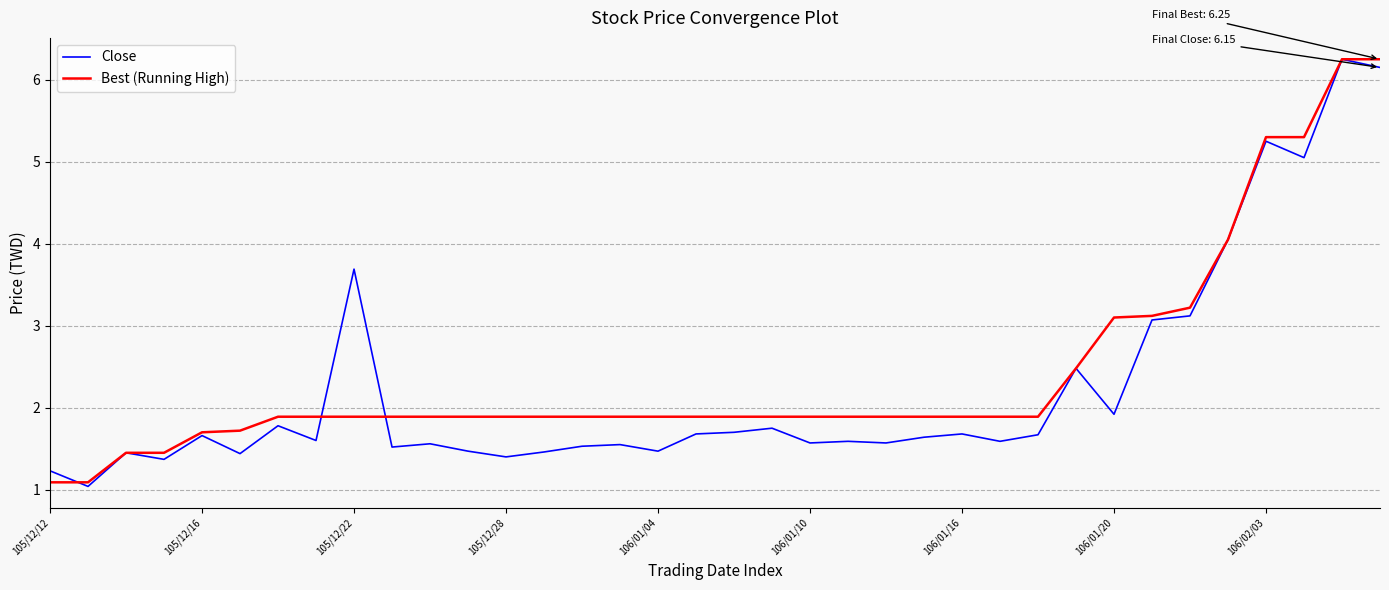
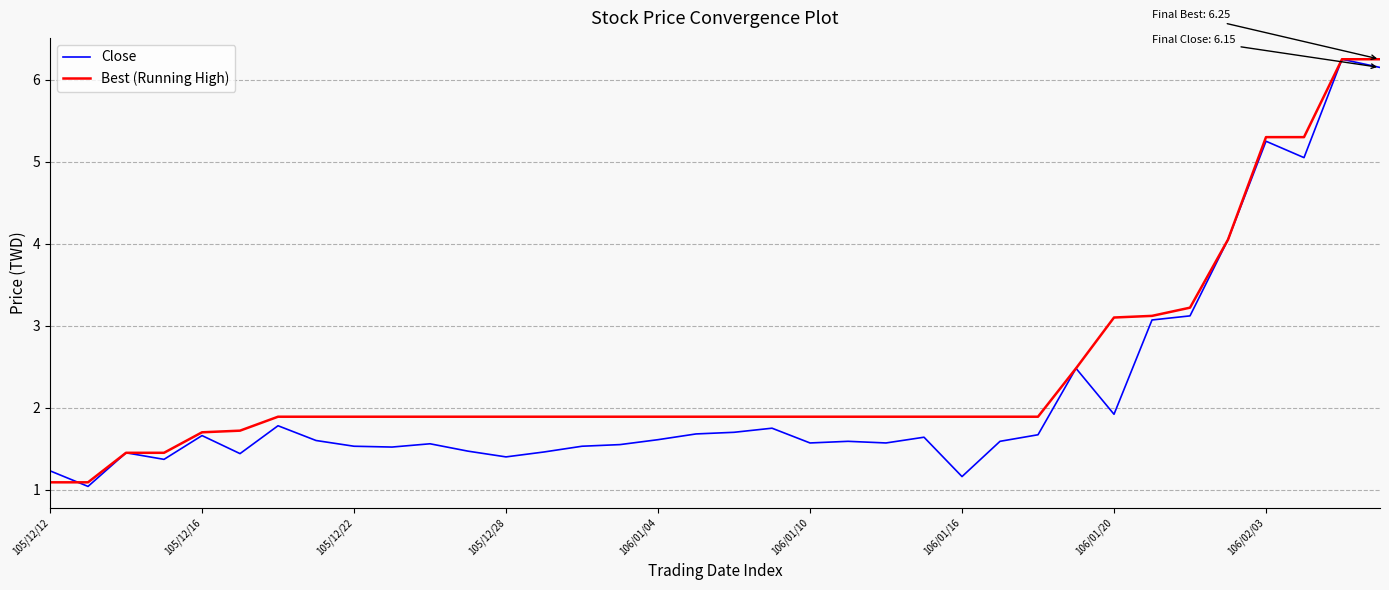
Close, 105/12/22: 3.7 -> 1.5
Close, 106/01/04: 1.5 -> 1.6
Close, 106/01/16: 1.7 -> 1.2
